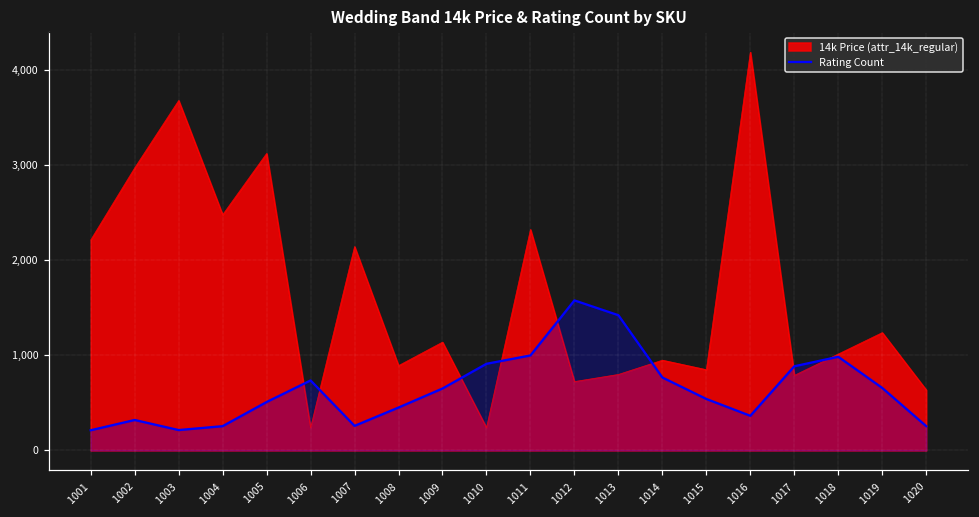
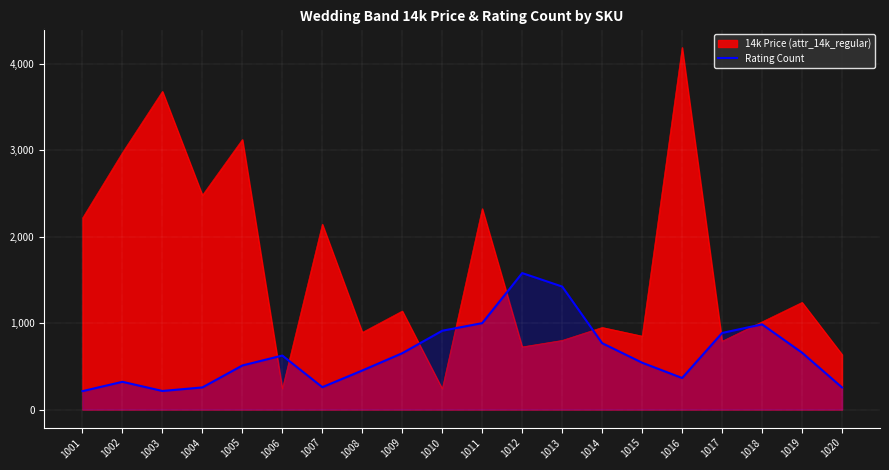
Rating Count, 1006: 700 -> 600
